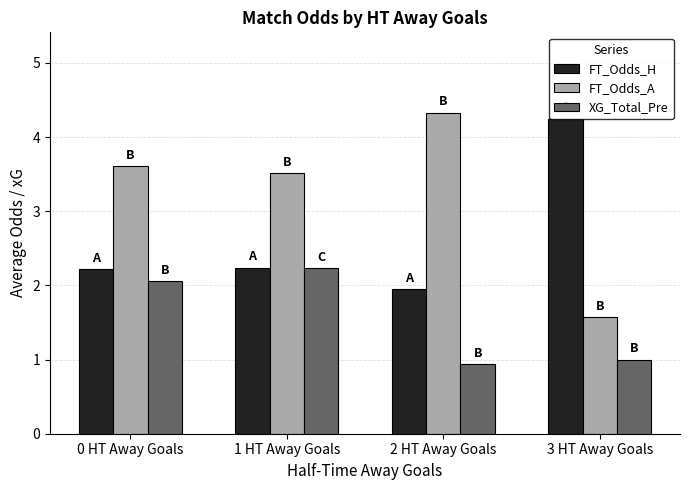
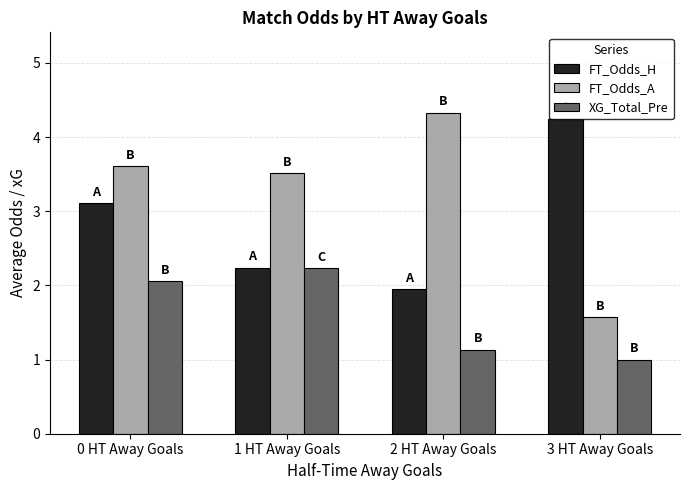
FT_Odds_H, 0 HT Away Goals: 2.2 -> 3.1
XG_Total_Pre, 2 HT Away Goals: 0.9 -> 1.1
